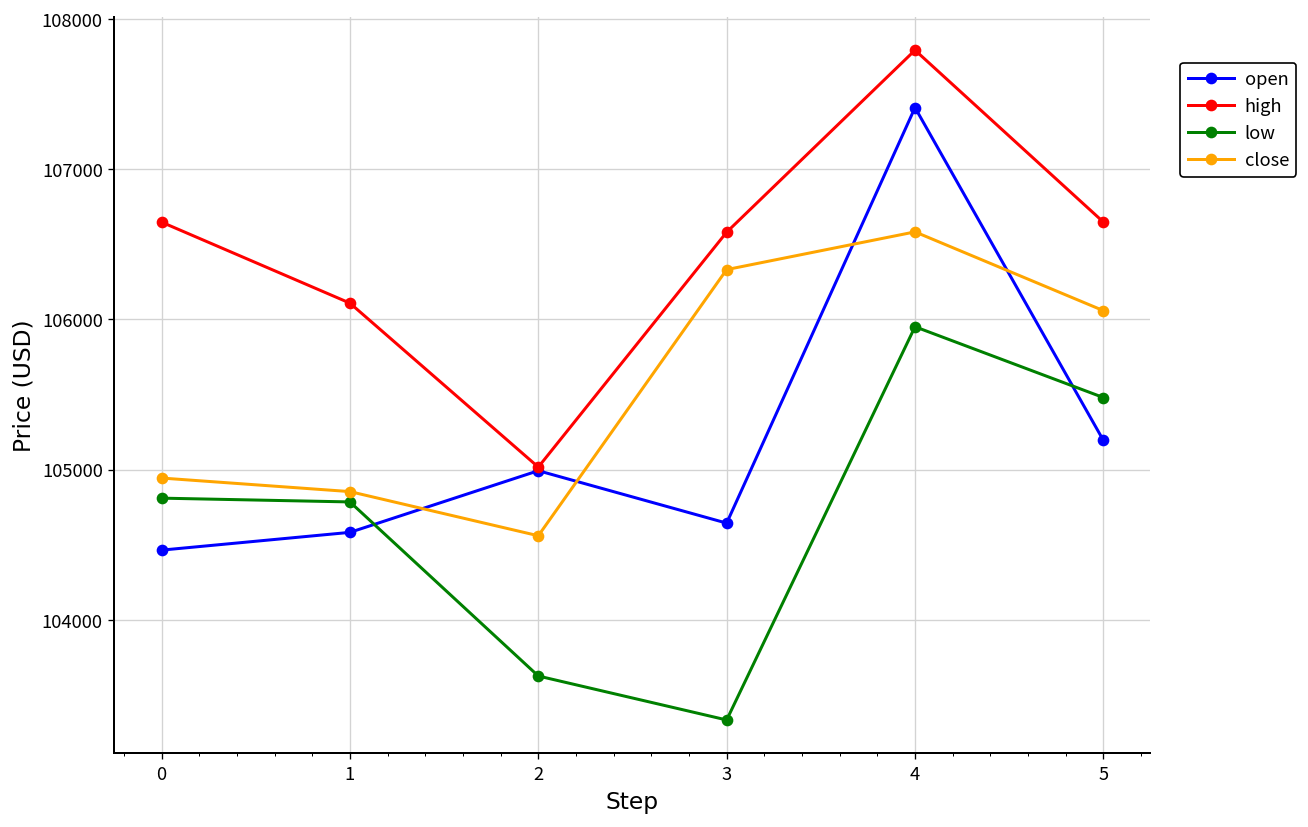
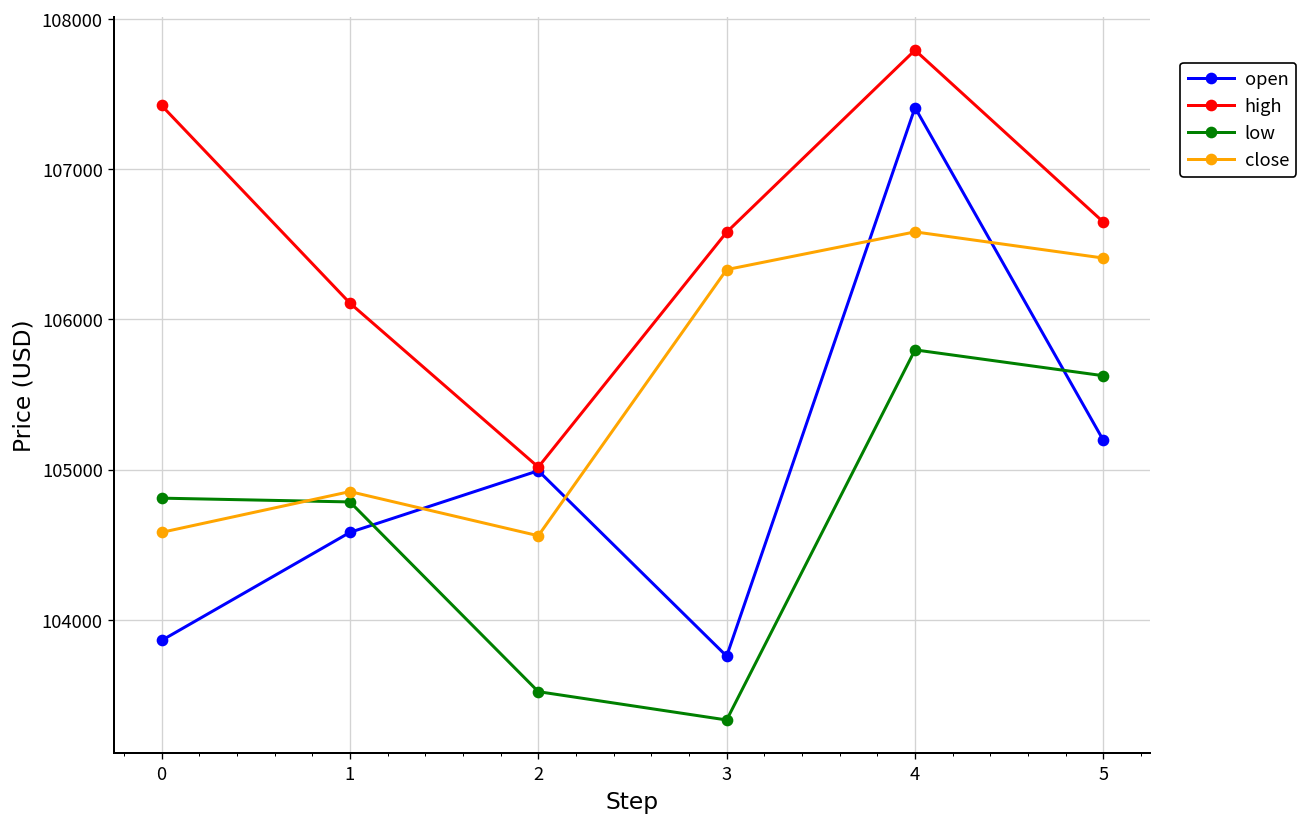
open, 0: 104460 -> 103860
high, 0: 106650 -> 107420
close, 0: 104940 -> 104580
low, 2: 103630 -> 103520
open, 3: 104640 -> 103760
low, 4: 105950 -> 105800
low, 5: 105480 -> 105630
close, 5: 106060 -> 106410
